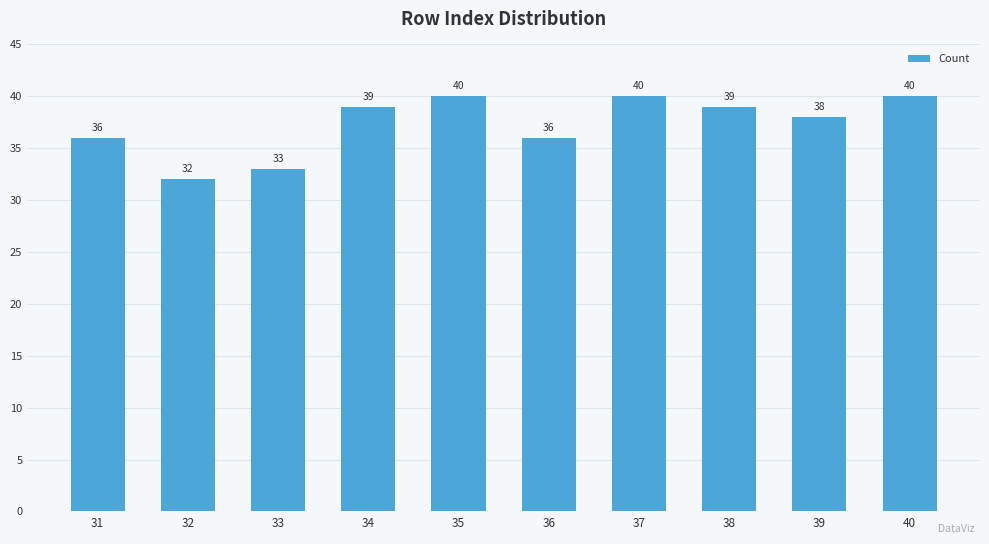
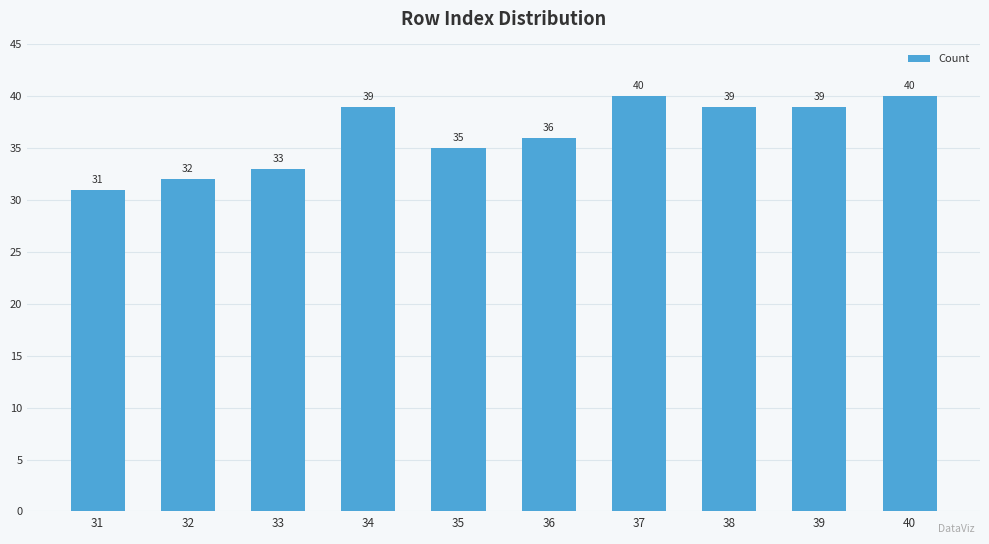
31: 36 -> 31
35: 40 -> 35
39: 38 -> 39
